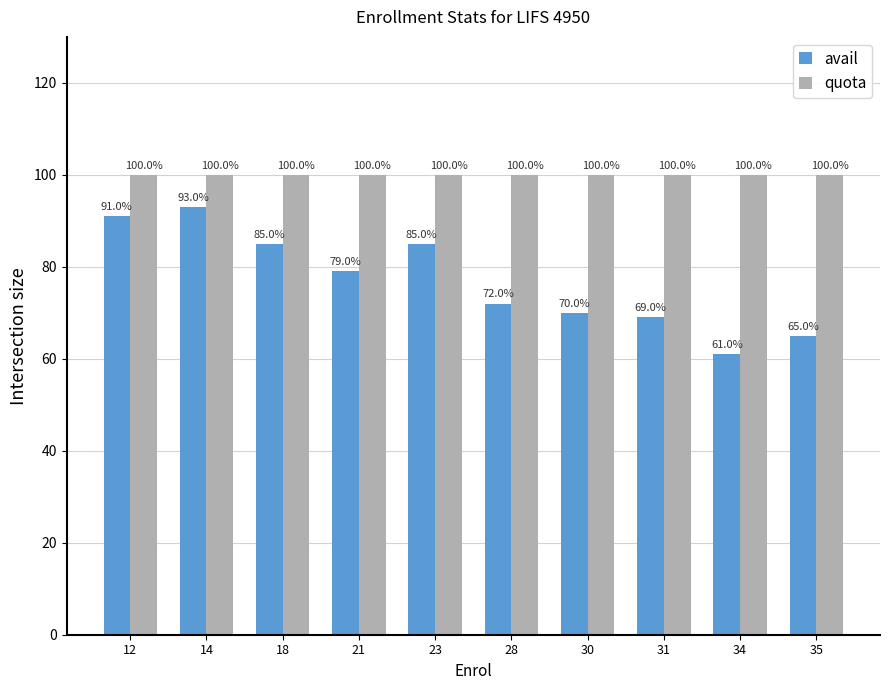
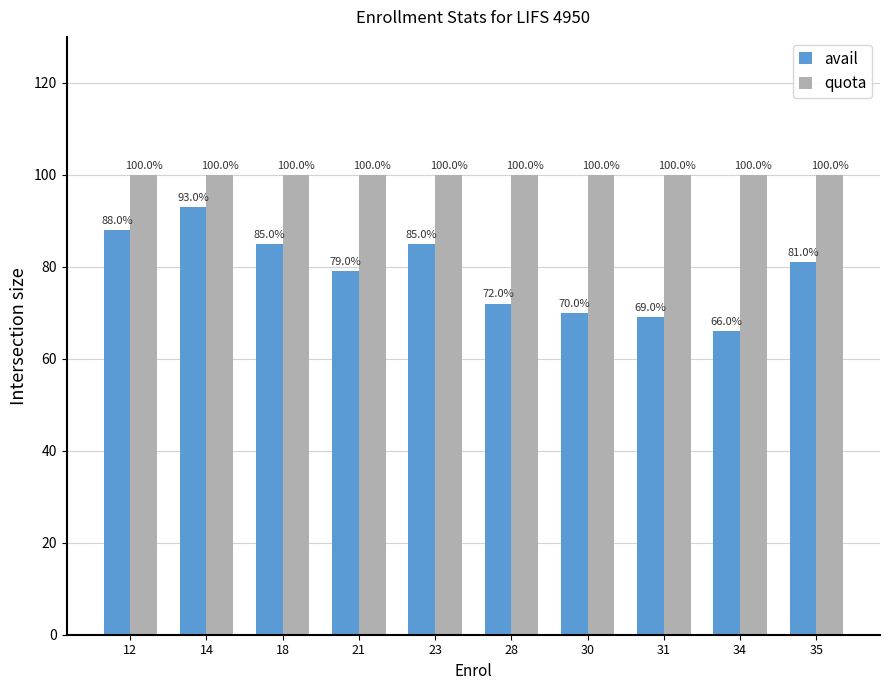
avail, 12: 91.0% -> 88.0%
avail, 34: 61.0% -> 66.0%
avail, 35: 65.0% -> 81.0%
